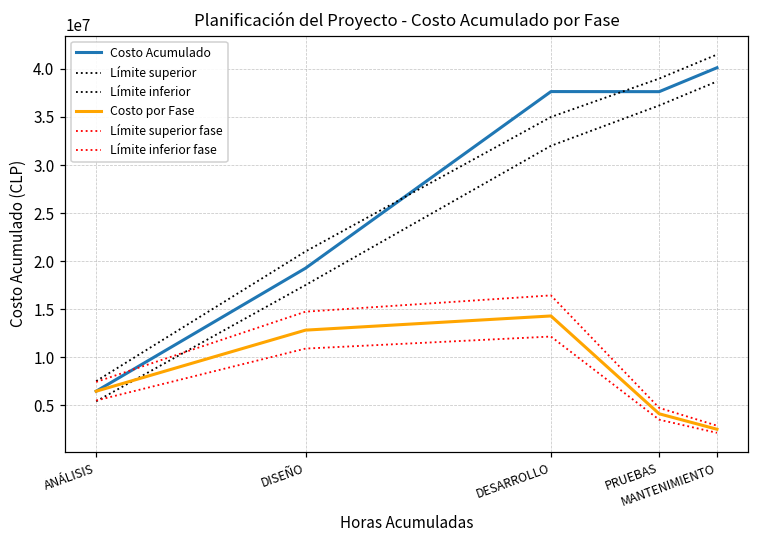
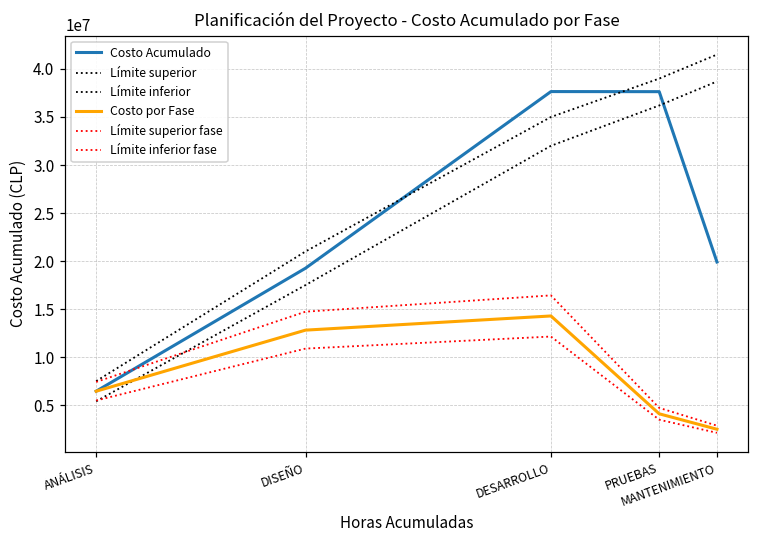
Costo Acumulado, MANTENIMIENTO: 40000000 -> 20000000
